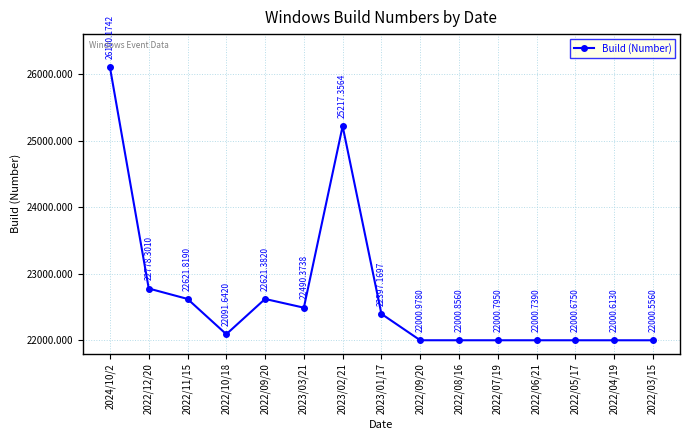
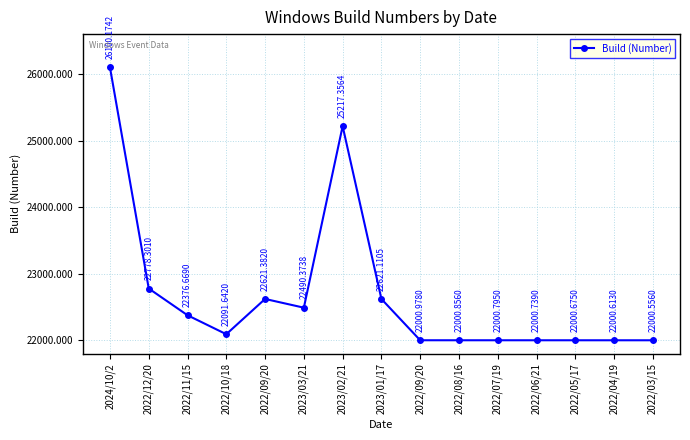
2022/11/15: 22621.8190 -> 22376.6690
2023/01/17: 22397.1697 -> 22621.1105
